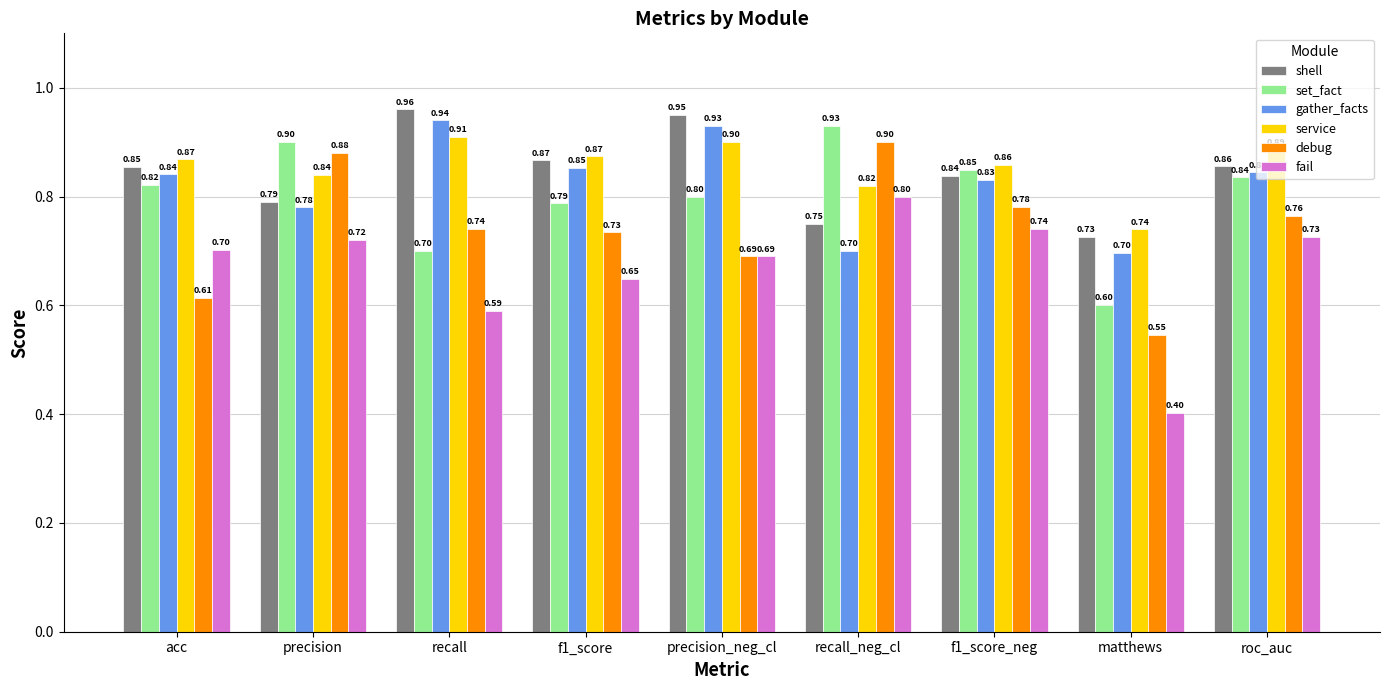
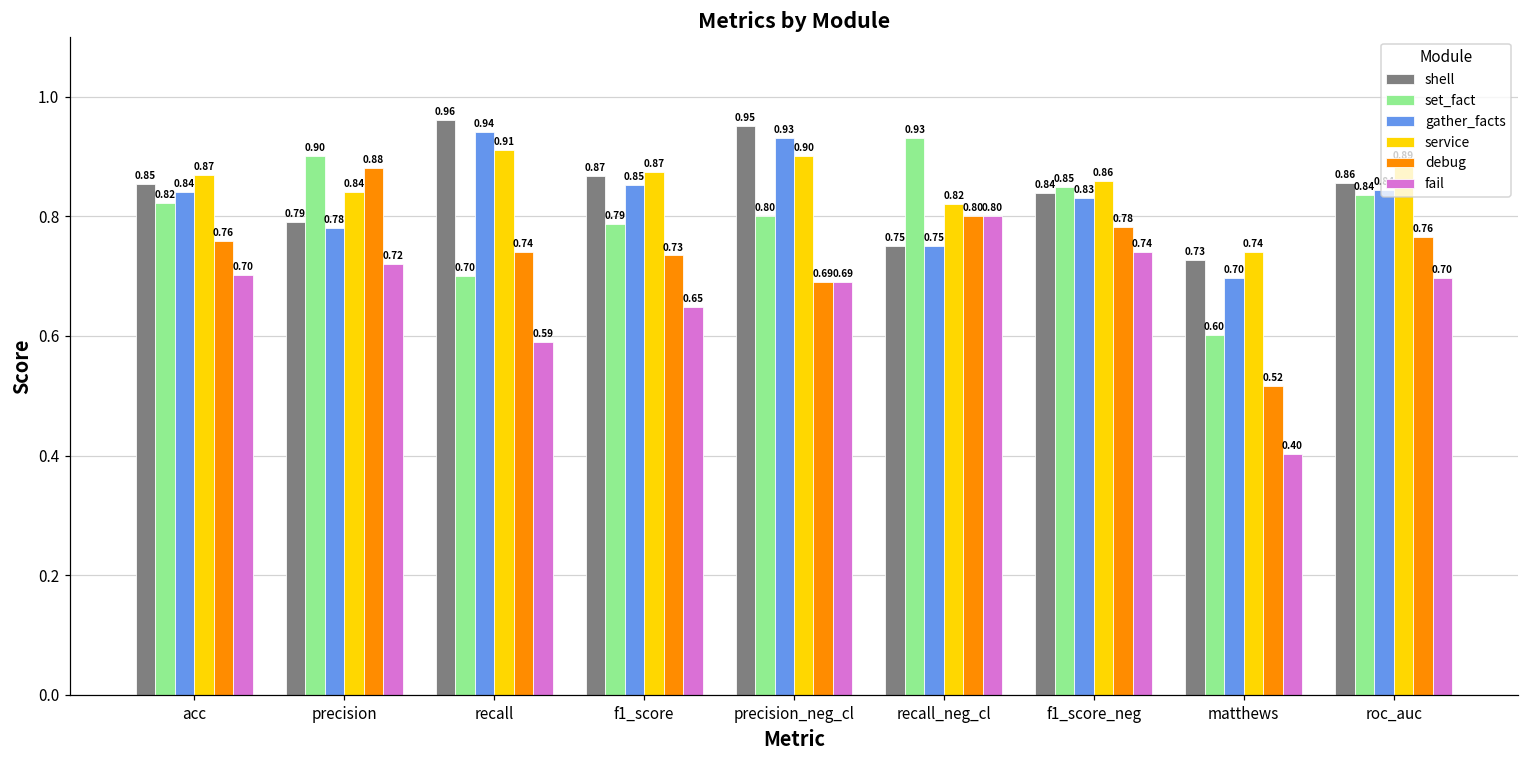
debug, acc: 0.61 -> 0.76
gather_facts, recall_neg_cl: 0.70 -> 0.75
debug, recall_neg_cl: 0.90 -> 0.80
debug, matthews: 0.55 -> 0.52
fail, roc_auc: 0.73 -> 0.70
